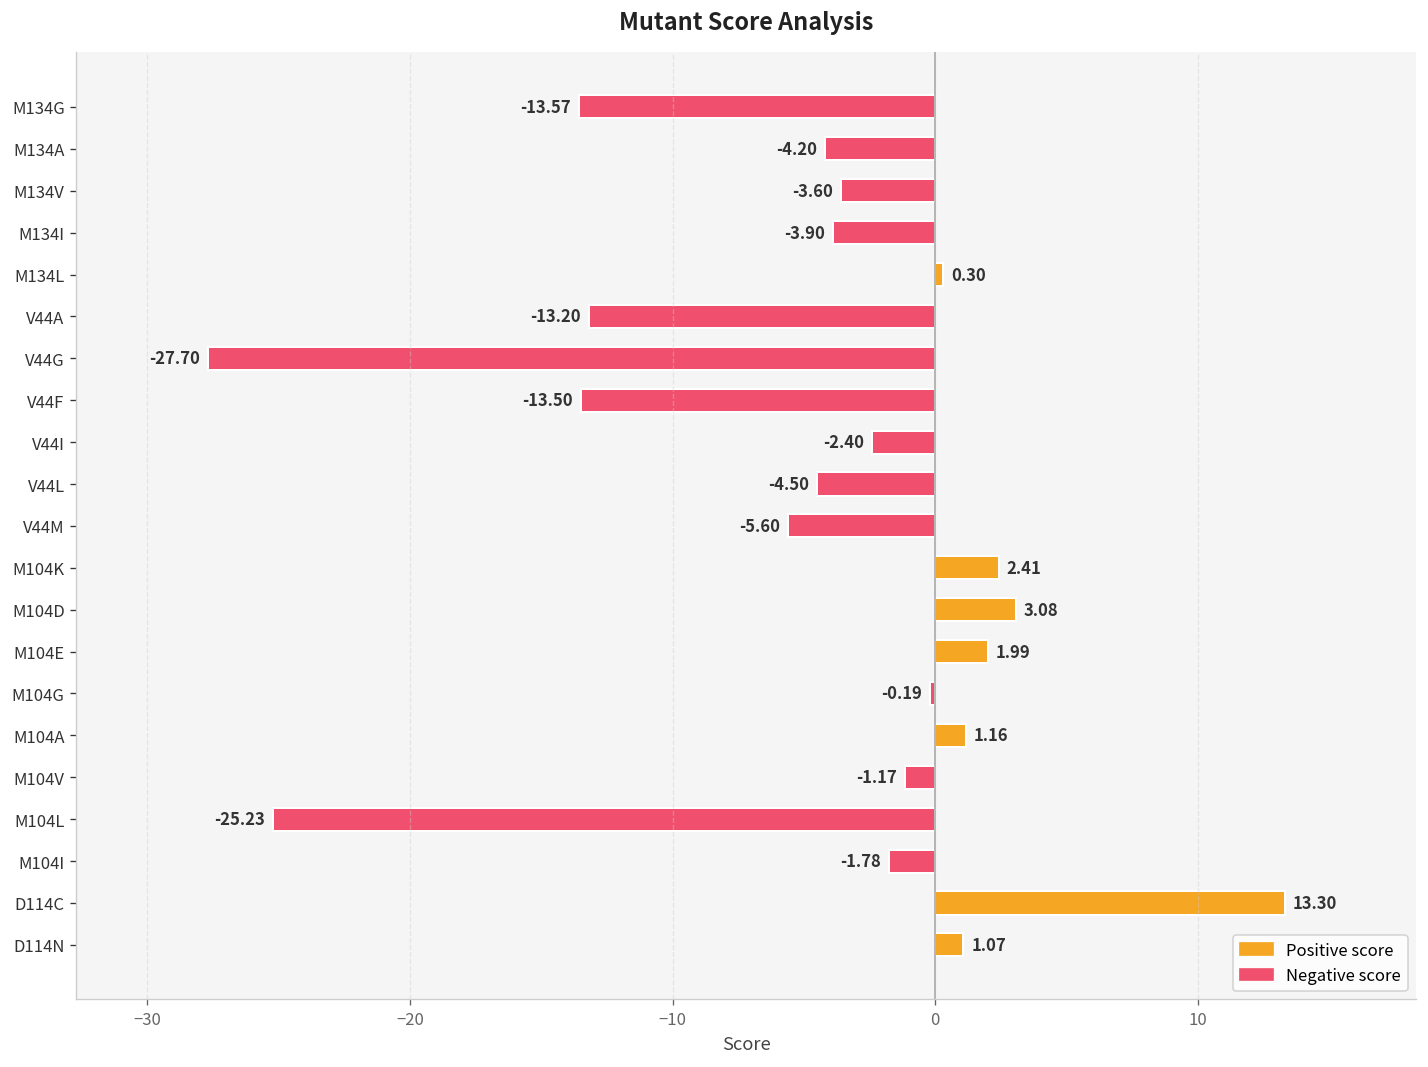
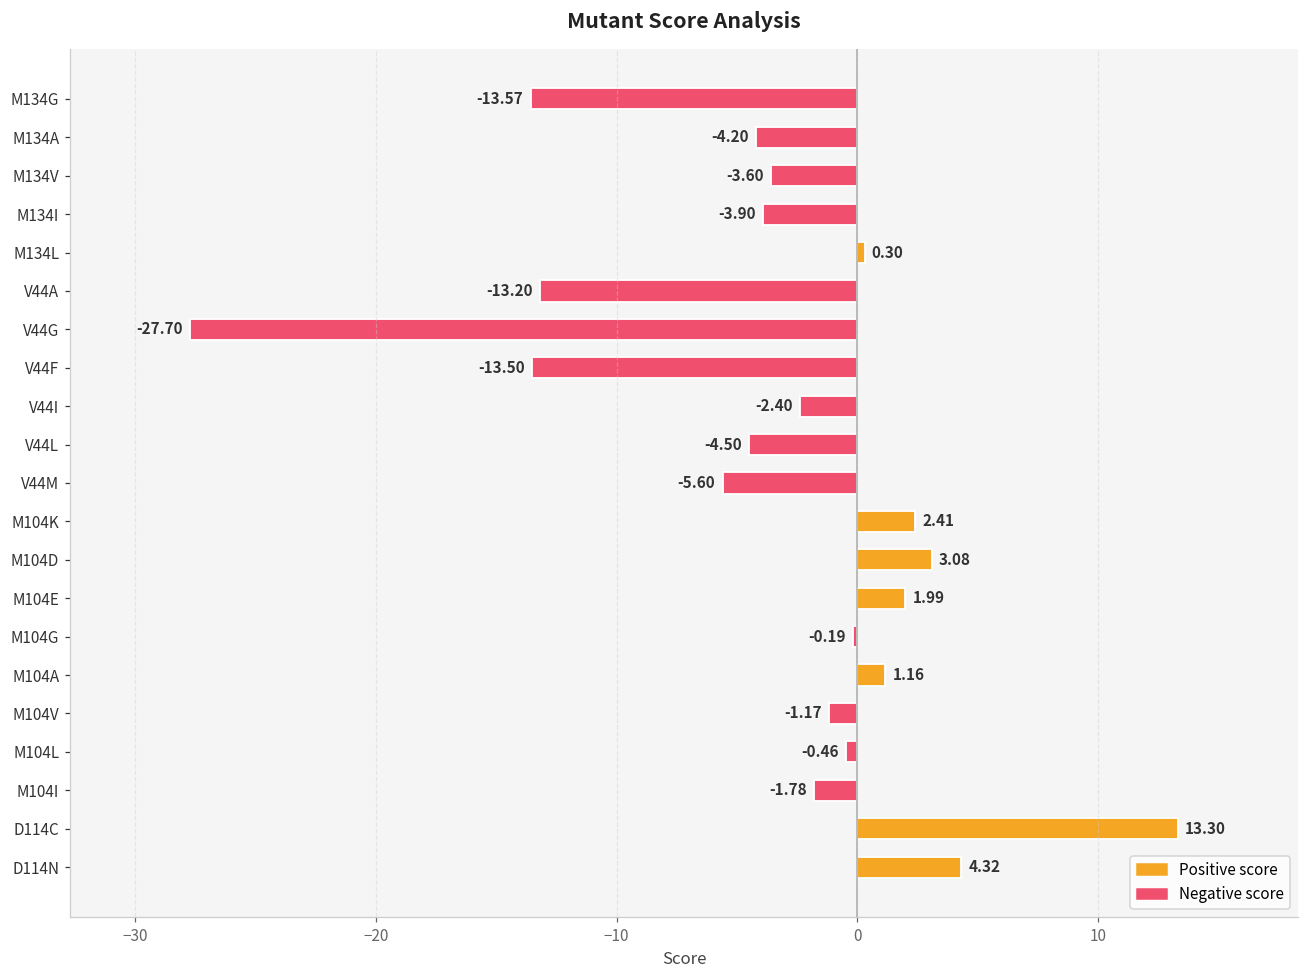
M104L: -25.23 -> -0.46
D114N: 1.07 -> 4.32
